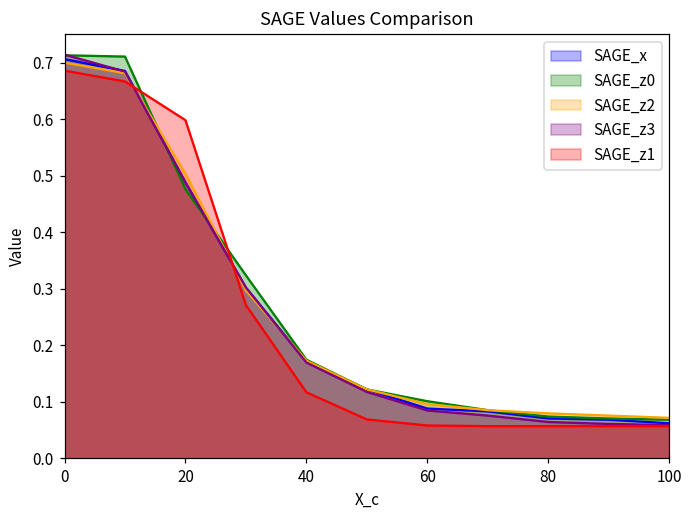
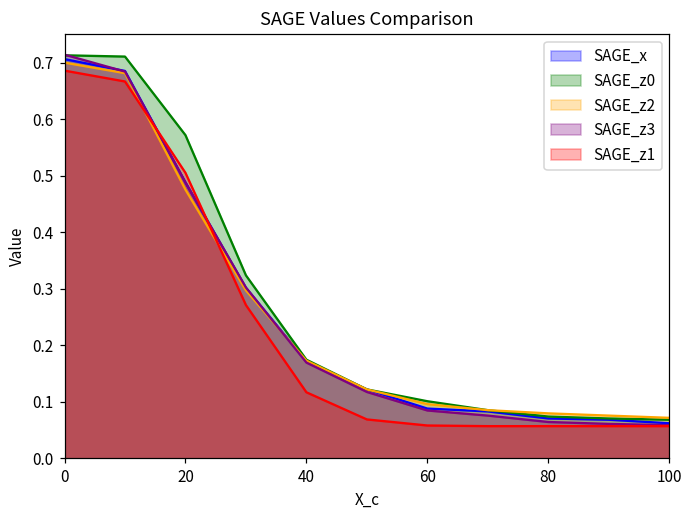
SAGE_z0, 20: 0.48 -> 0.57
SAGE_z2, 20: 0.50 -> 0.48
SAGE_z1, 20: 0.60 -> 0.51
